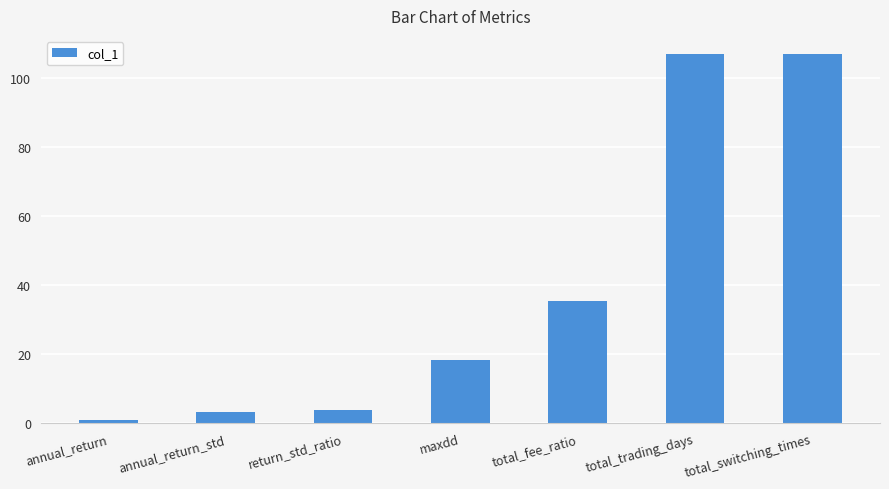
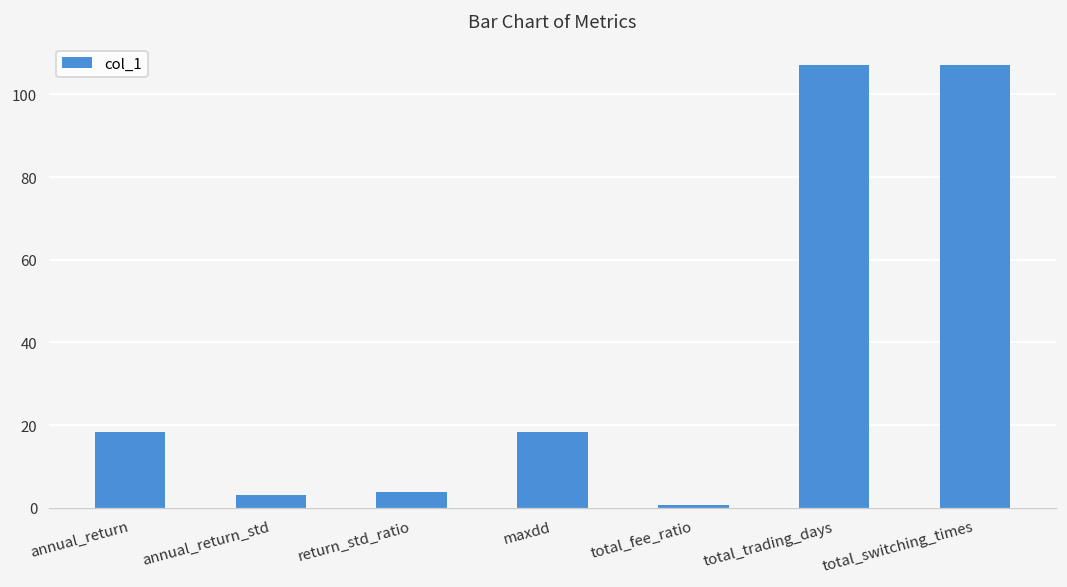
annual_return: 1 -> 18
total_fee_ratio: 35 -> 1
